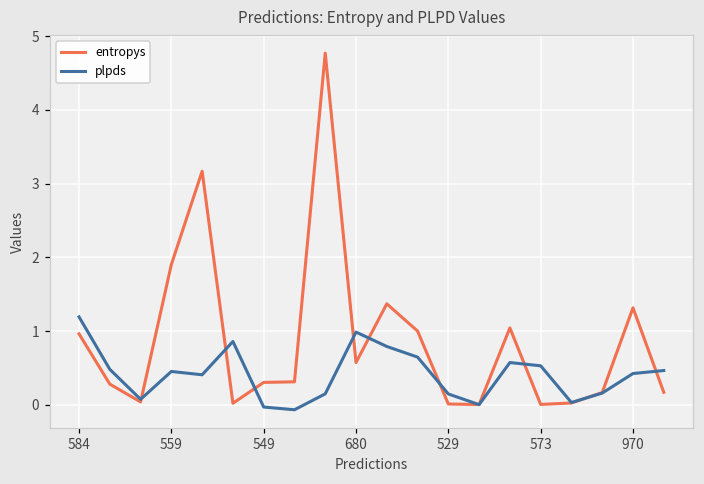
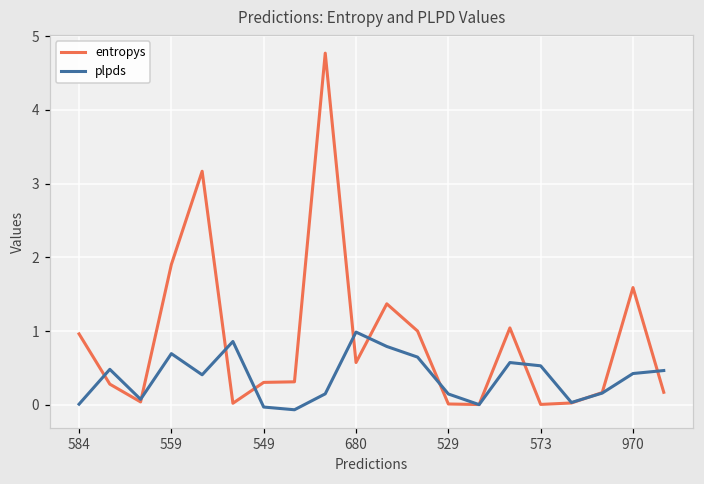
plpds, 584: 1.2 -> 0.0
plpds, 559: 0.5 -> 0.7
entropys, 970: 1.3 -> 1.6
